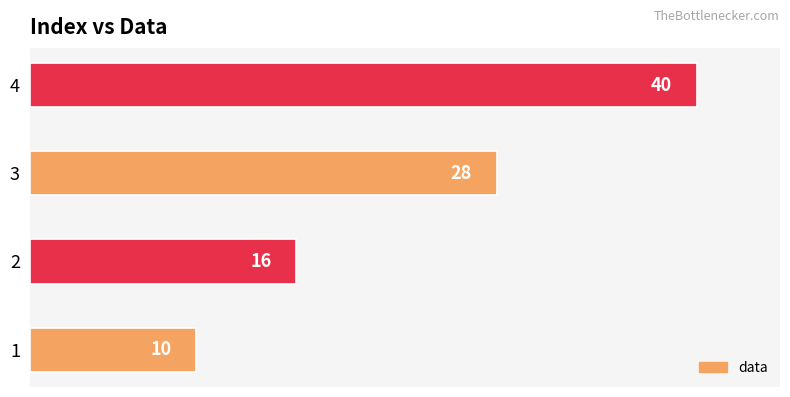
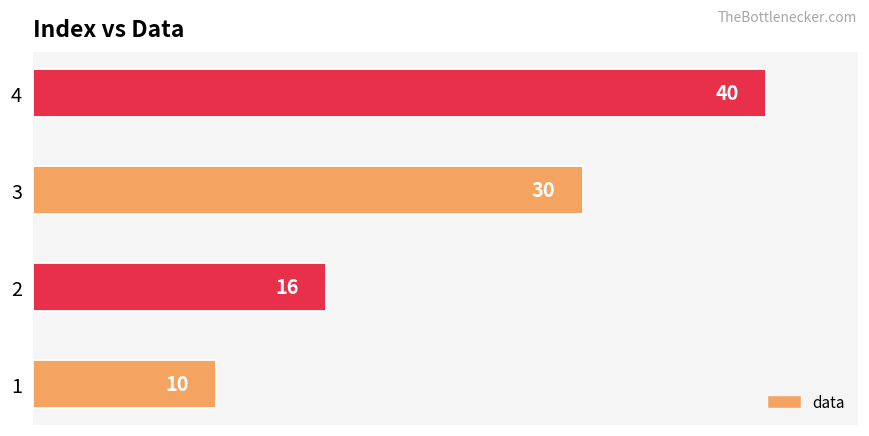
3: 28 -> 30
